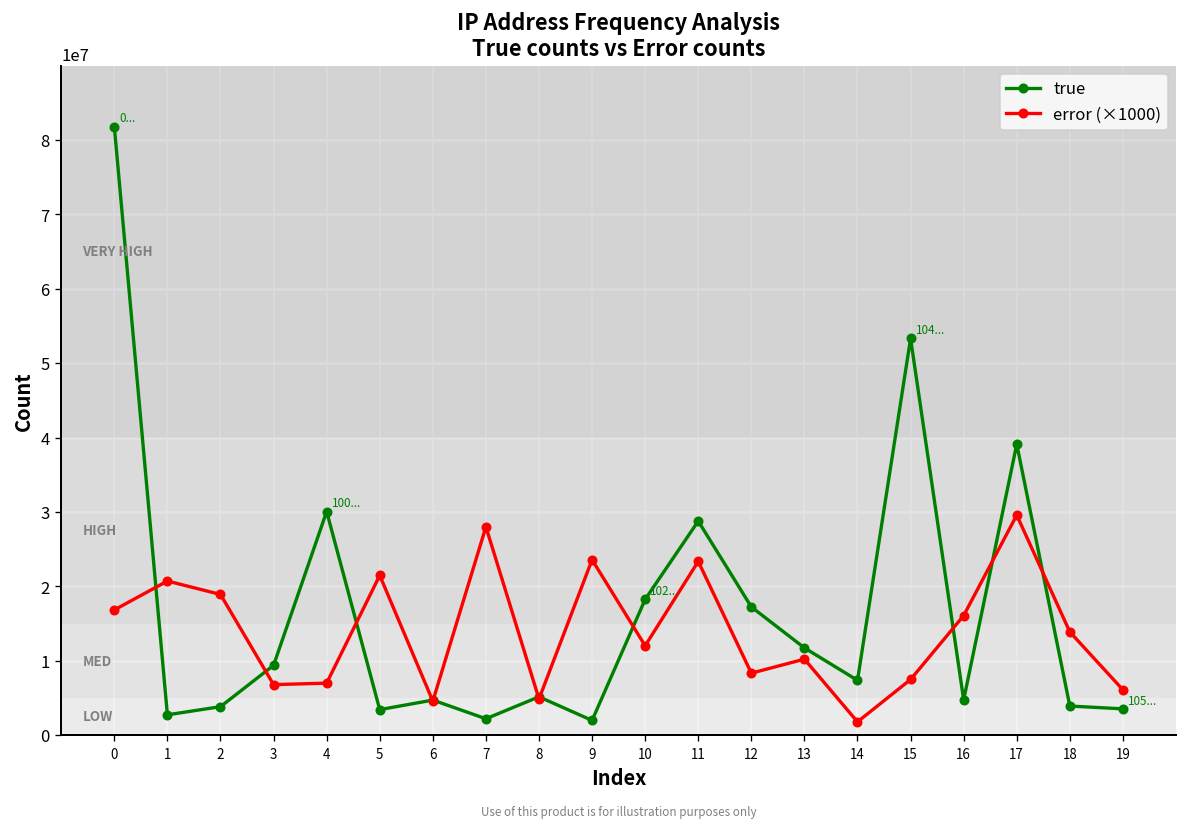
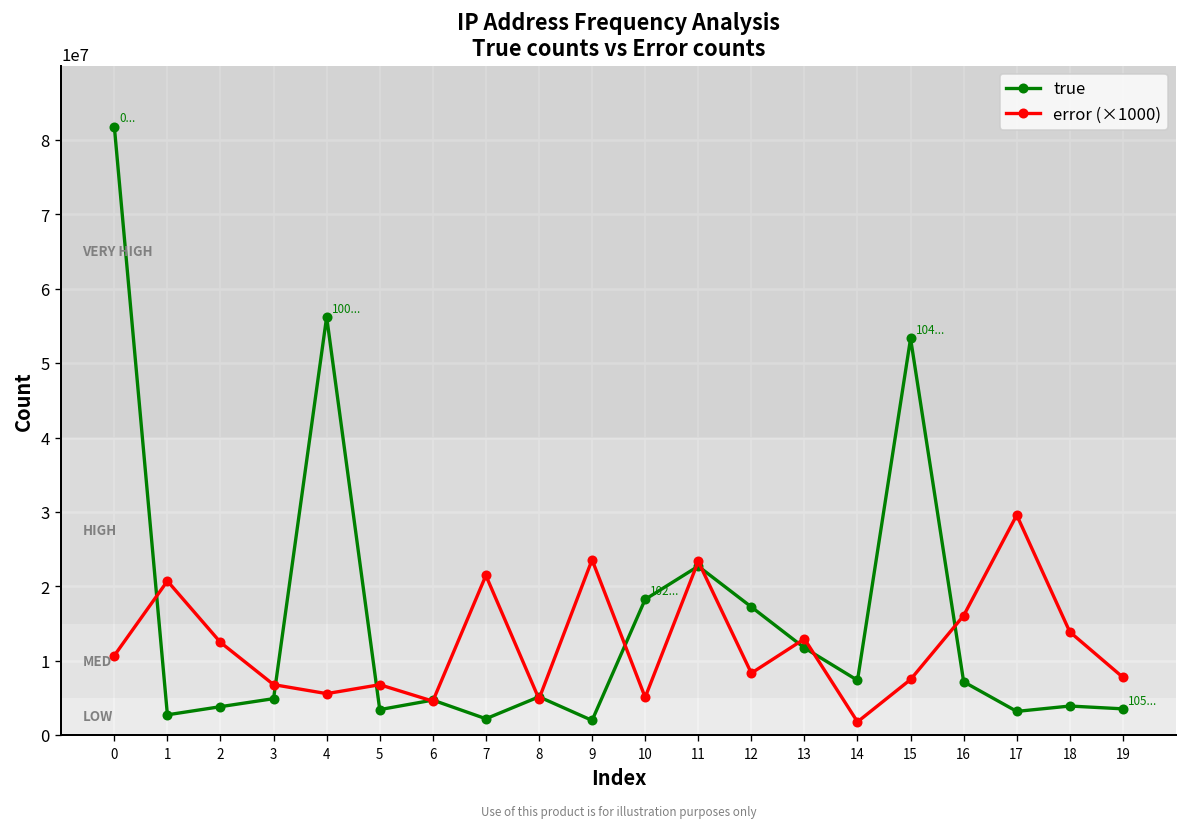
error (×1000), 0: 17000000 -> 11000000
error (×1000), 2: 19000000 -> 12000000
true, 3: 9000000 -> 5000000
true, 4: 30000000 -> 56000000
error (×1000), 4: 7000000 -> 6000000
error (×1000), 5: 21000000 -> 7000000
error (×1000), 7: 28000000 -> 21000000
error (×1000), 10: 12000000 -> 5000000
true, 11: 29000000 -> 23000000
error (×1000), 13: 10000000 -> 13000000
true, 16: 5000000 -> 7000000
true, 17: 39000000 -> 3000000
error (×1000), 19: 6000000 -> 8000000
